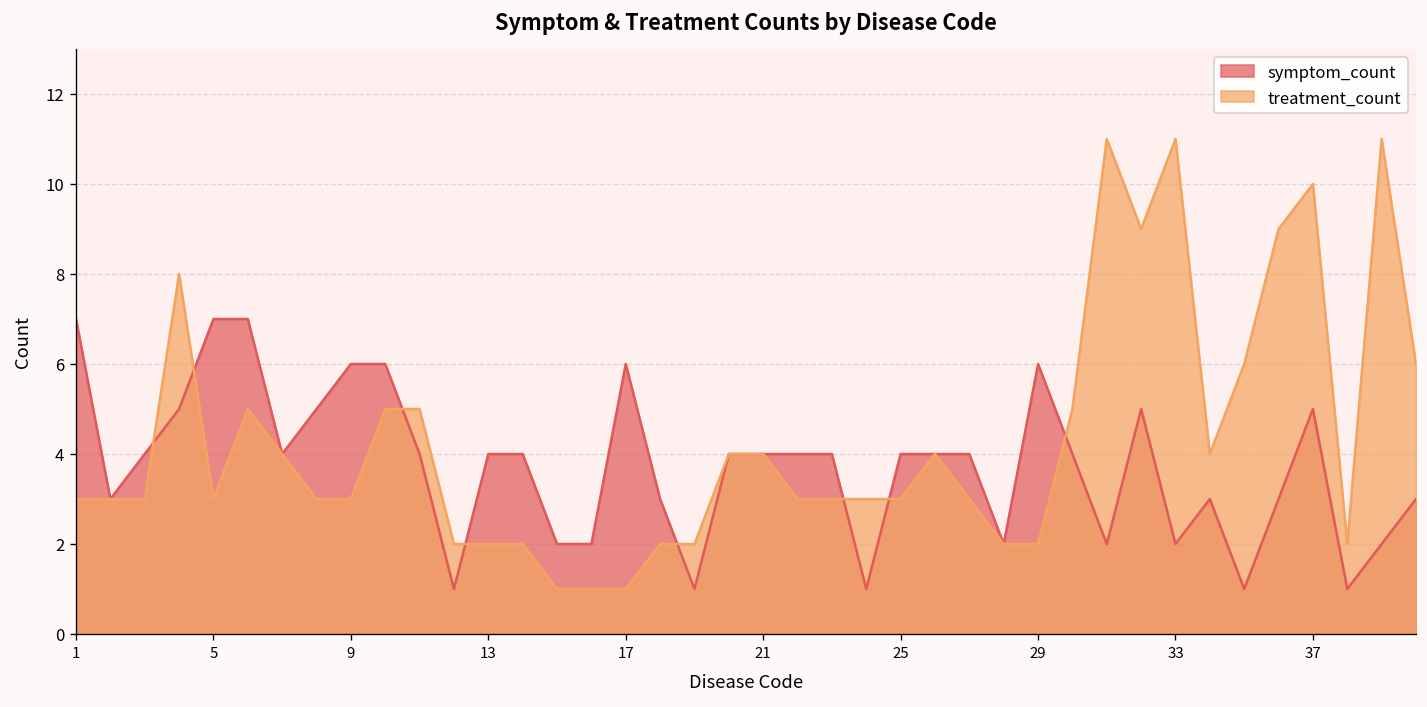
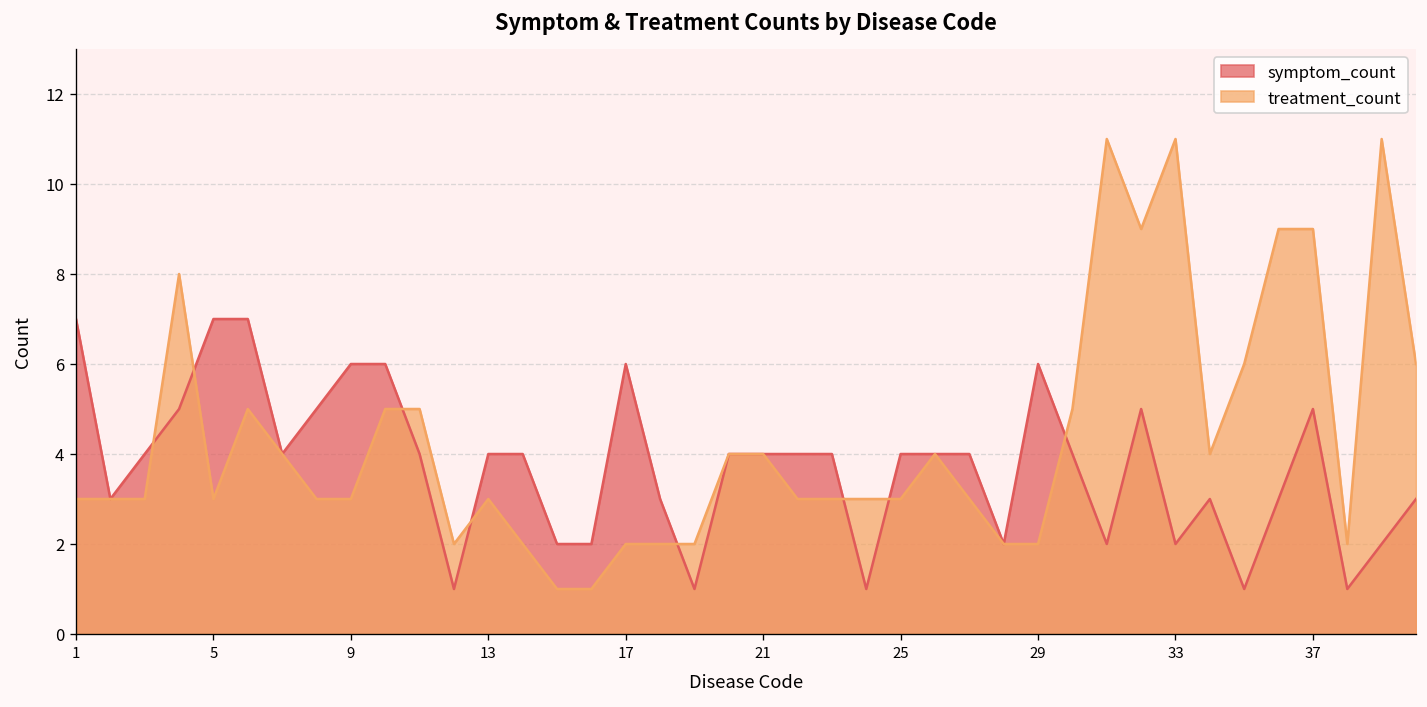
treatment_count, 13: 2 -> 3
treatment_count, 17: 1 -> 2
treatment_count, 37: 10 -> 9
